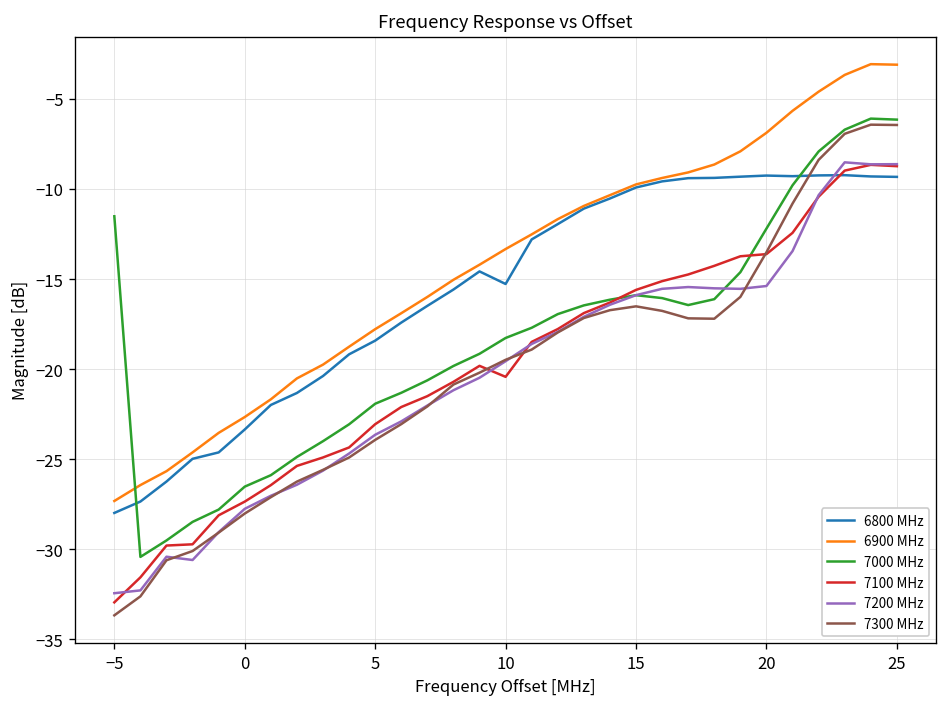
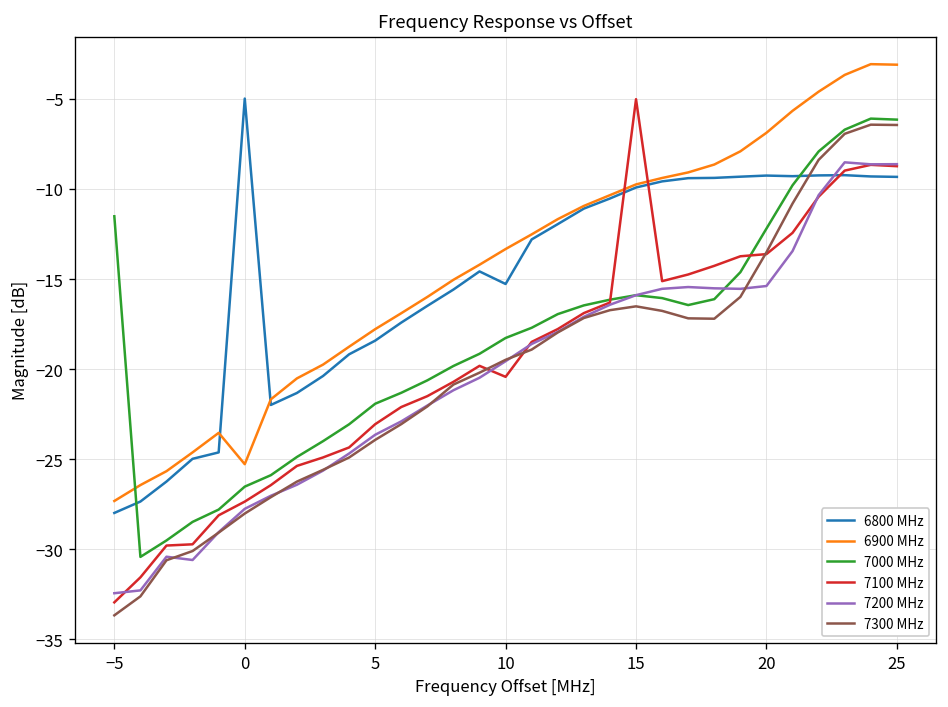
6800 MHz, 0: -23.3 -> -5.0
6900 MHz, 0: -22.7 -> -25.3
7100 MHz, 15: -15.6 -> -5.0
